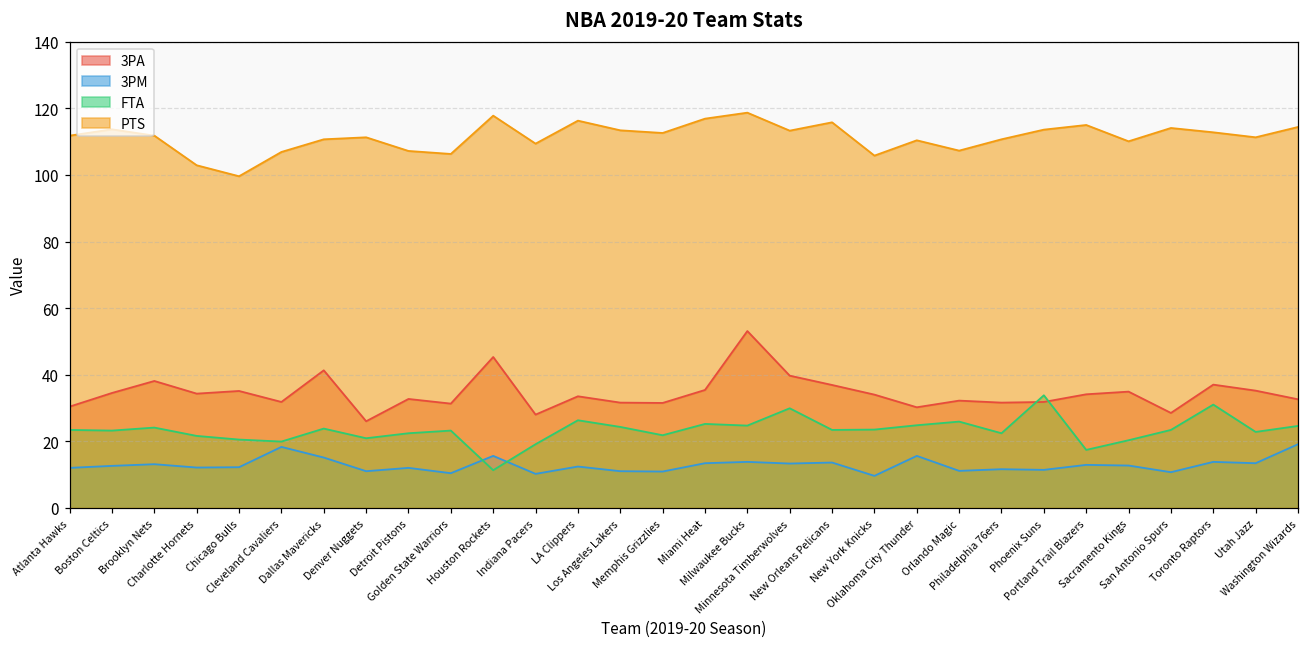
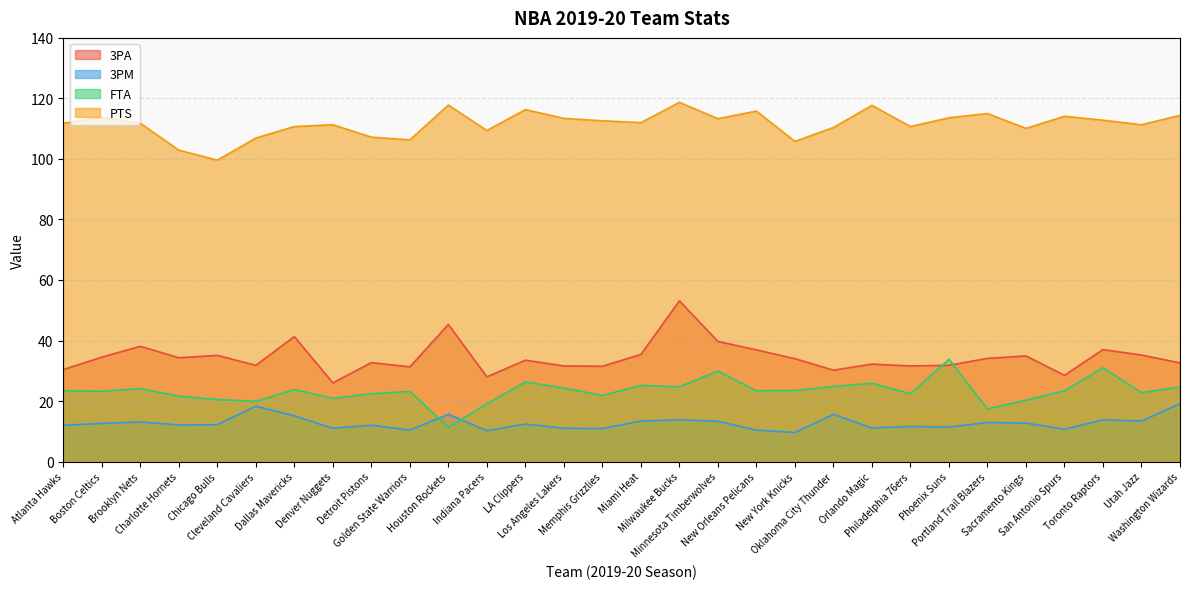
PTS, Miami Heat: 117 -> 112
3PM, New Orleans Pelicans: 14 -> 10
PTS, Orlando Magic: 107 -> 118
